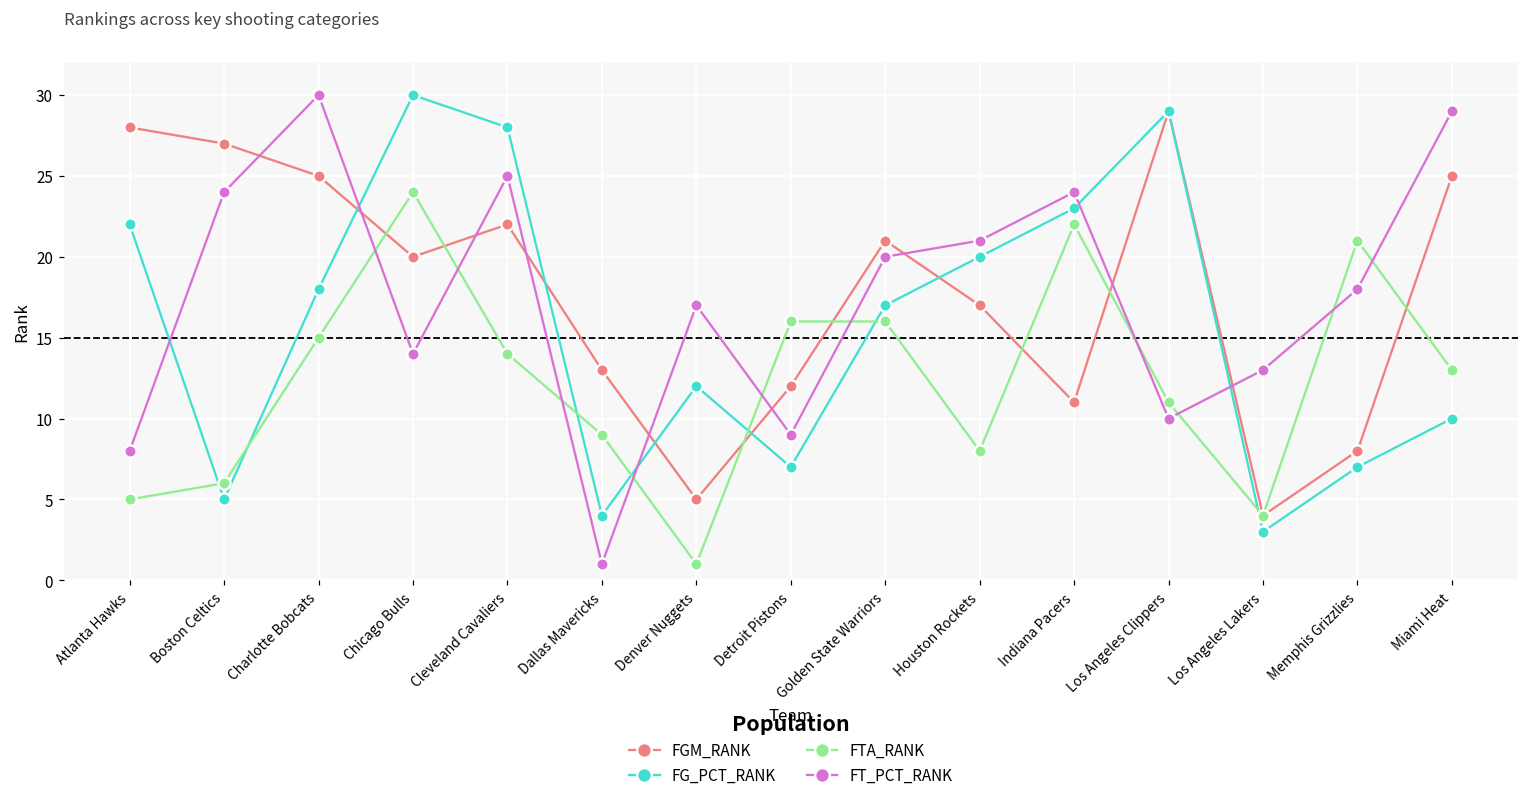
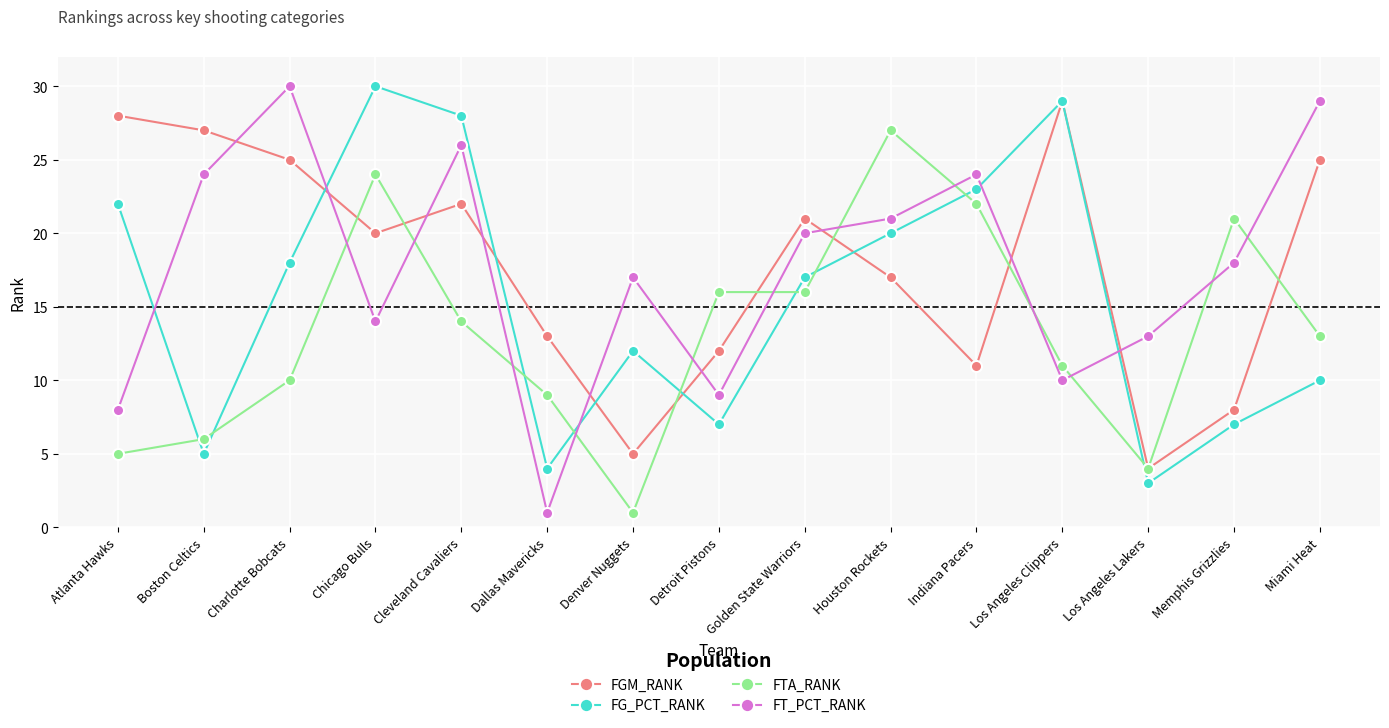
FTA_RANK, Charlotte Bobcats: 15 -> 10
FT_PCT_RANK, Cleveland Cavaliers: 25 -> 26
FTA_RANK, Houston Rockets: 8 -> 27
